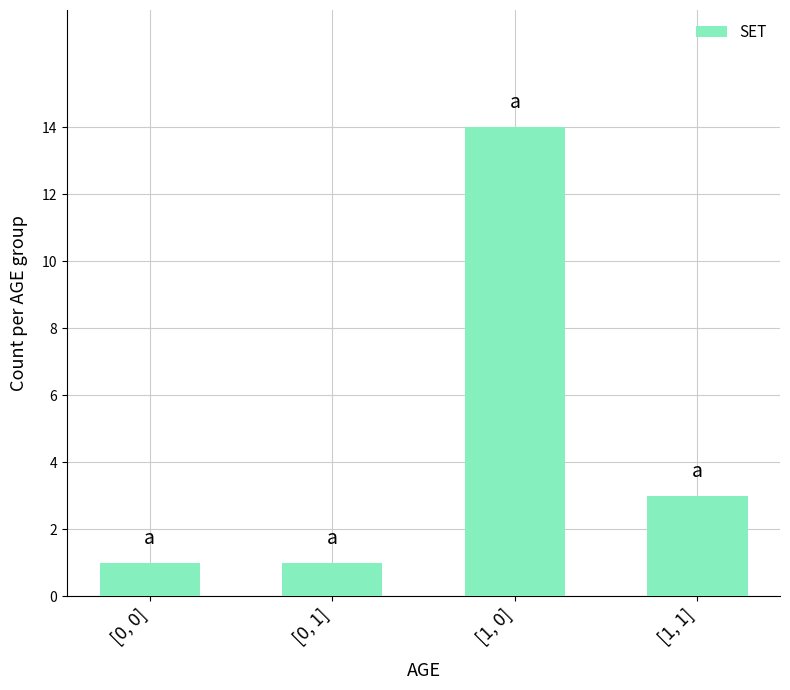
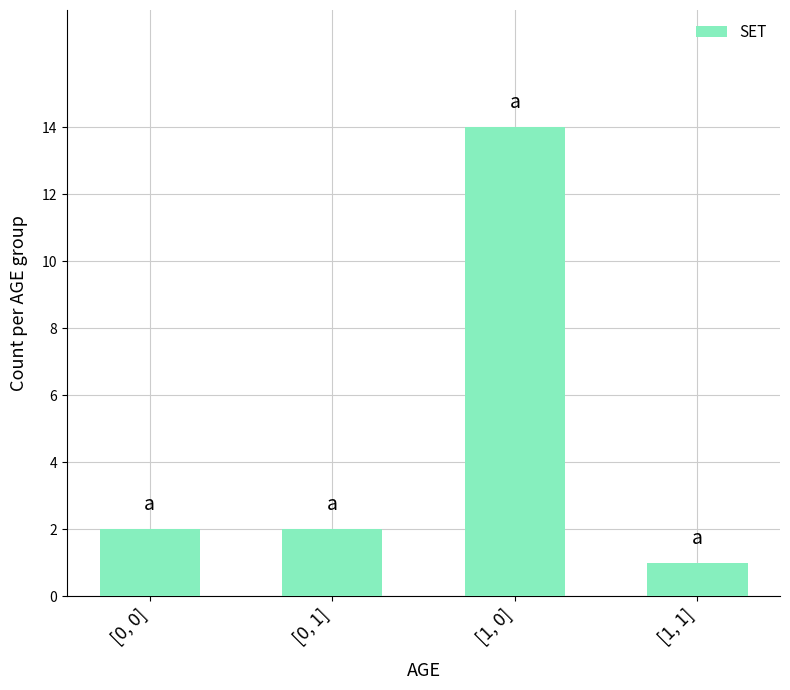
[0, 0]: 1 -> 2
[0, 1]: 1 -> 2
[1, 1]: 3 -> 1
